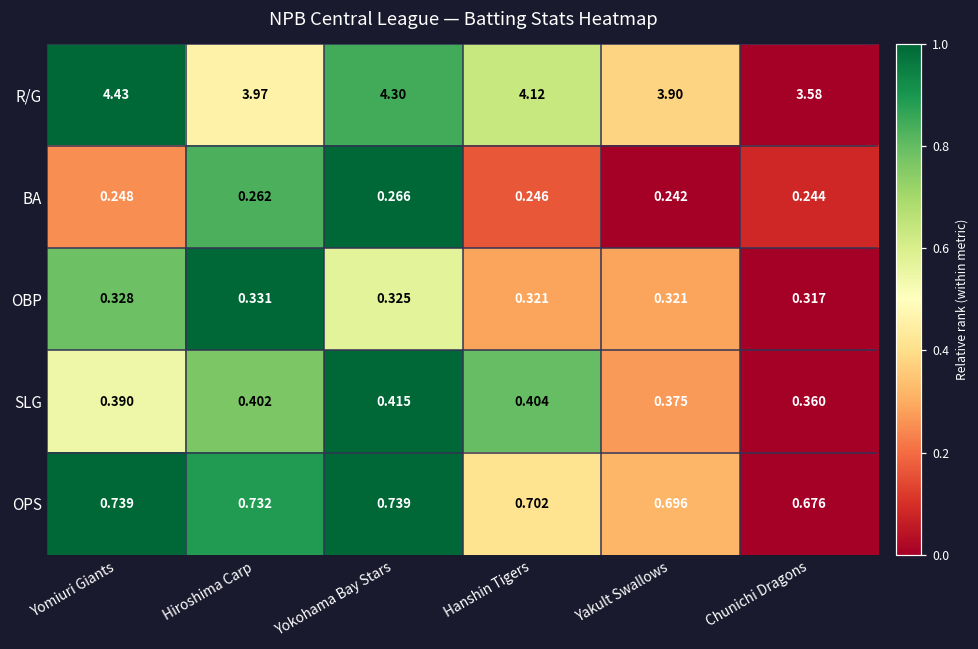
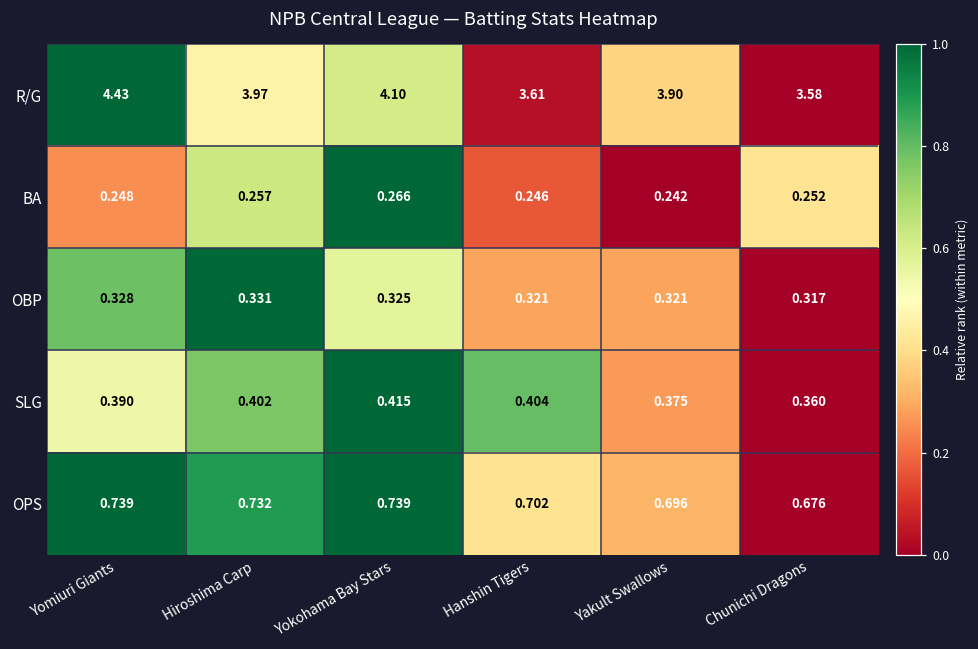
R/G, Yokohama Bay Stars: 4.30 -> 4.10
R/G, Hanshin Tigers: 4.12 -> 3.61
BA, Hiroshima Carp: 0.262 -> 0.257
BA, Chunichi Dragons: 0.244 -> 0.252
